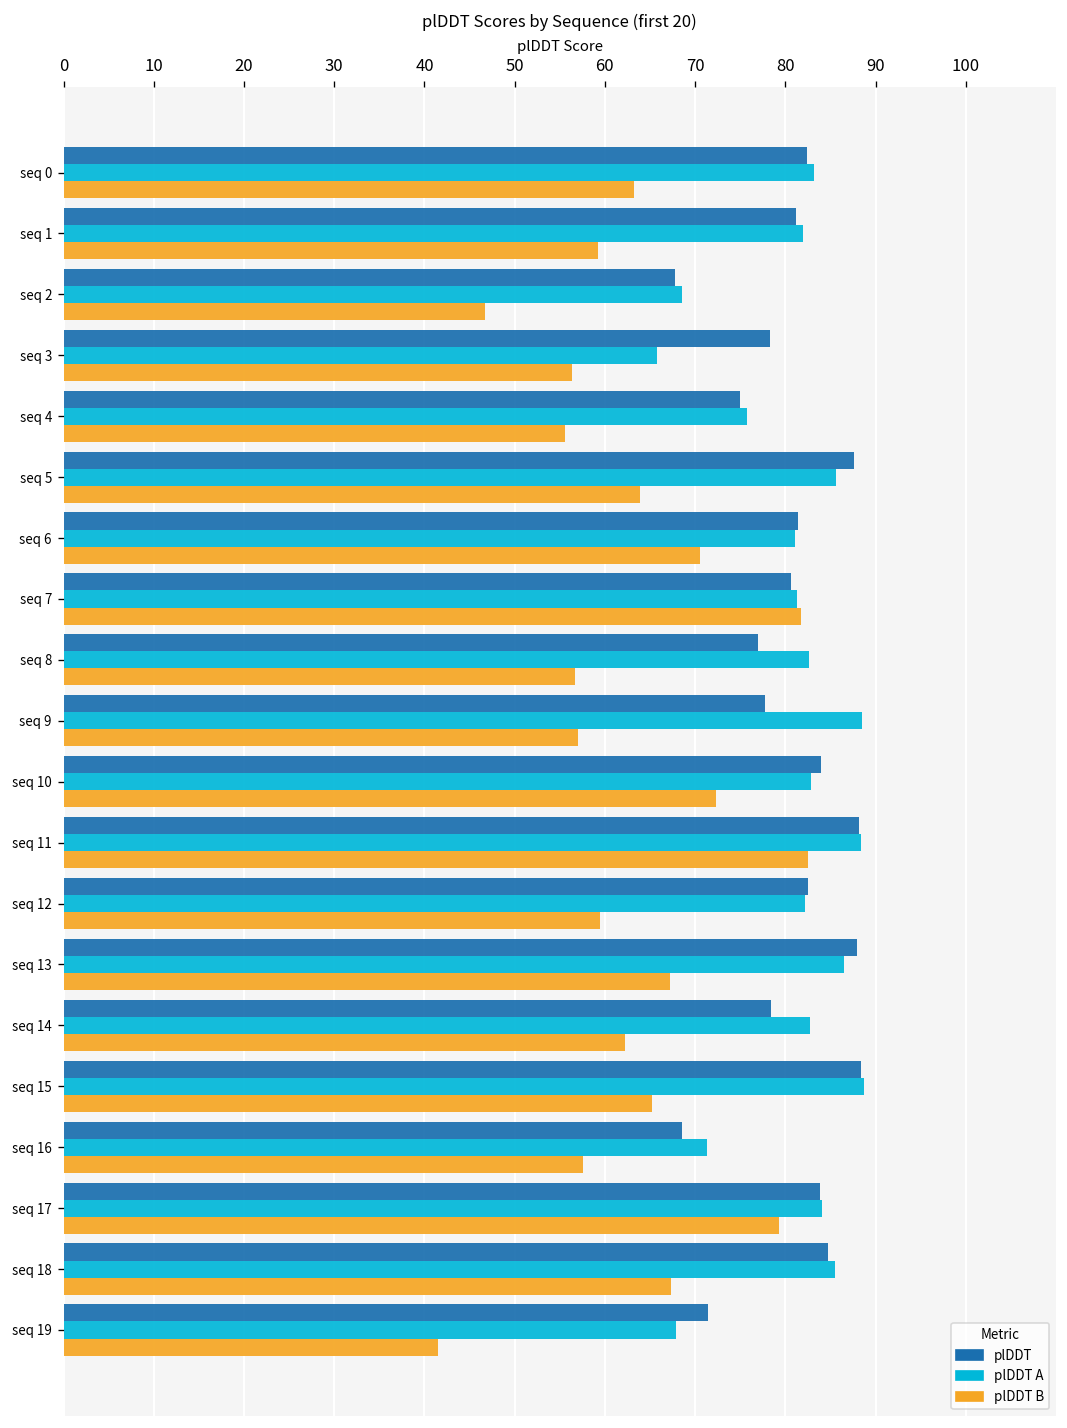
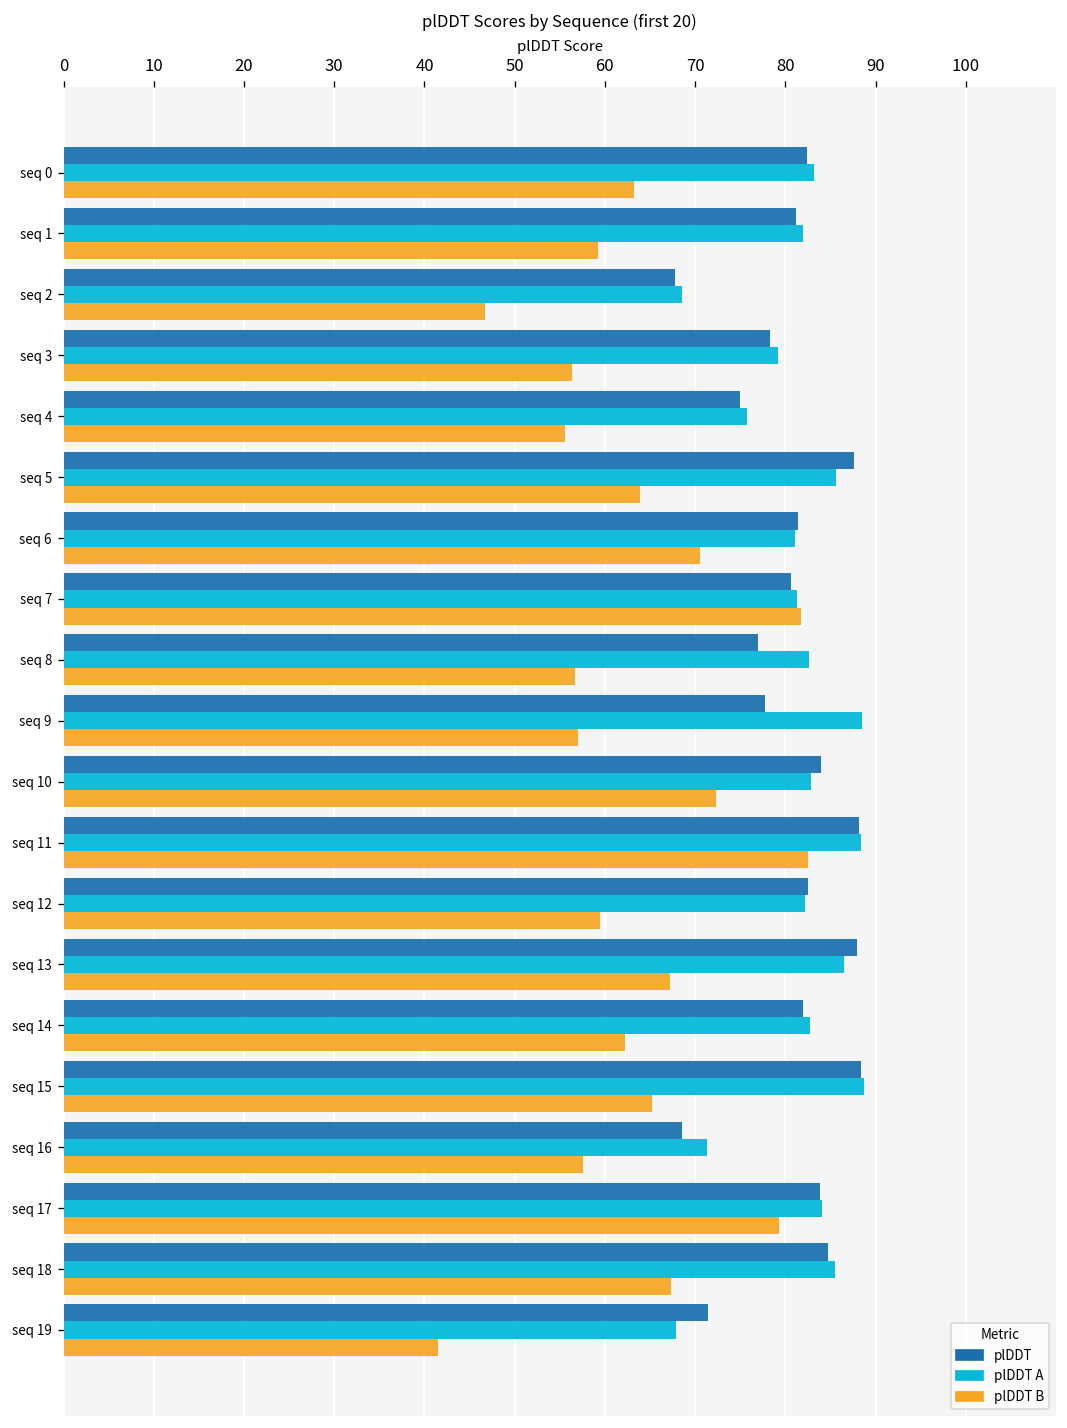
plDDT A, seq 3: 66 -> 79
plDDT, seq 14: 78 -> 82
